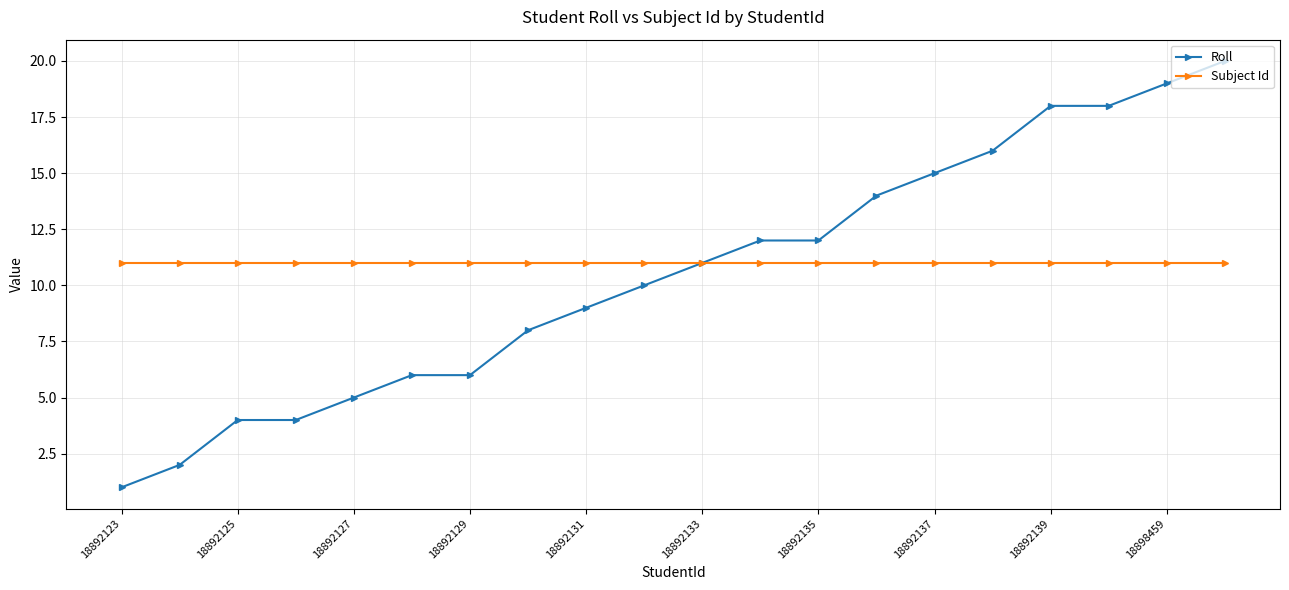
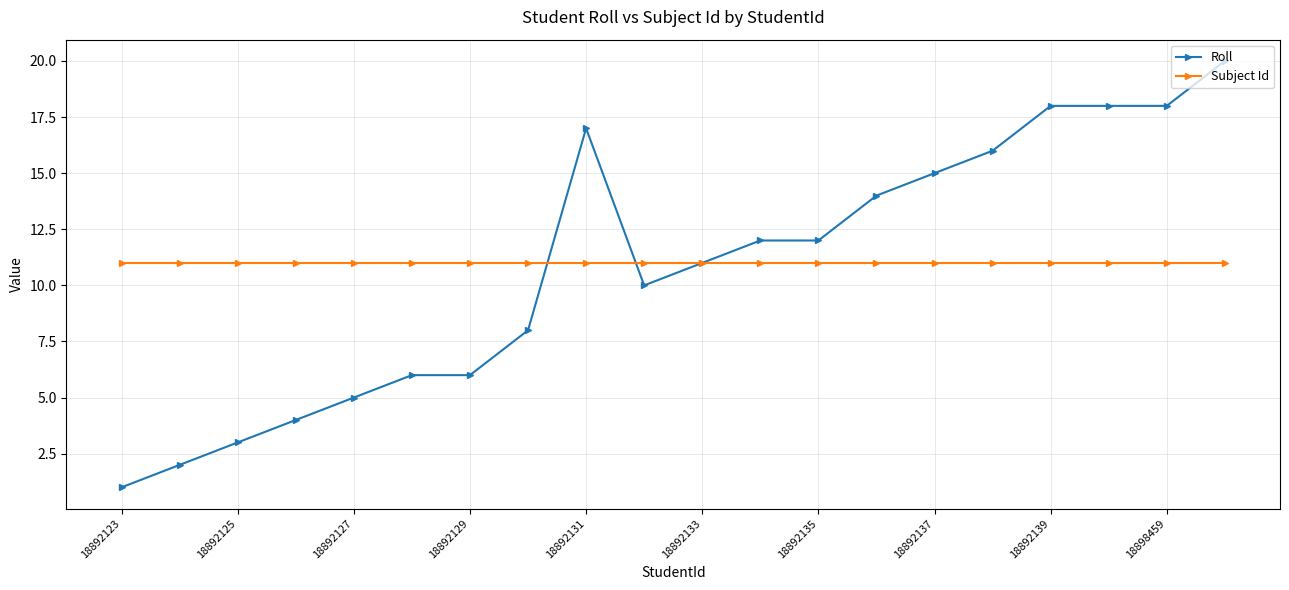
Roll, 18892125: 4 -> 3
Roll, 18892131: 9 -> 17
Roll, 18898459: 19 -> 18
